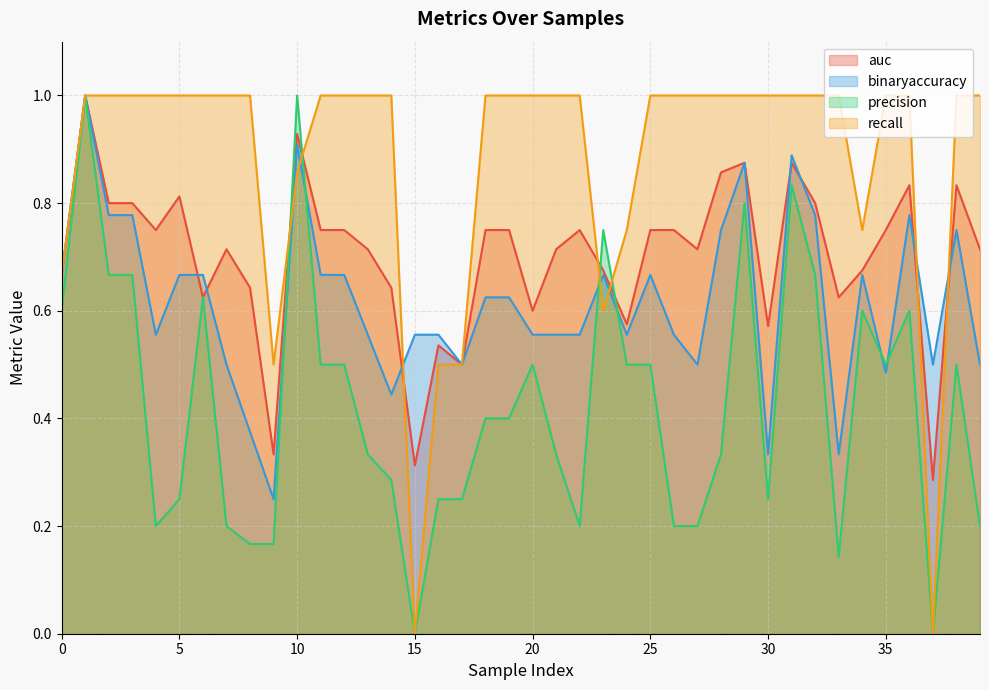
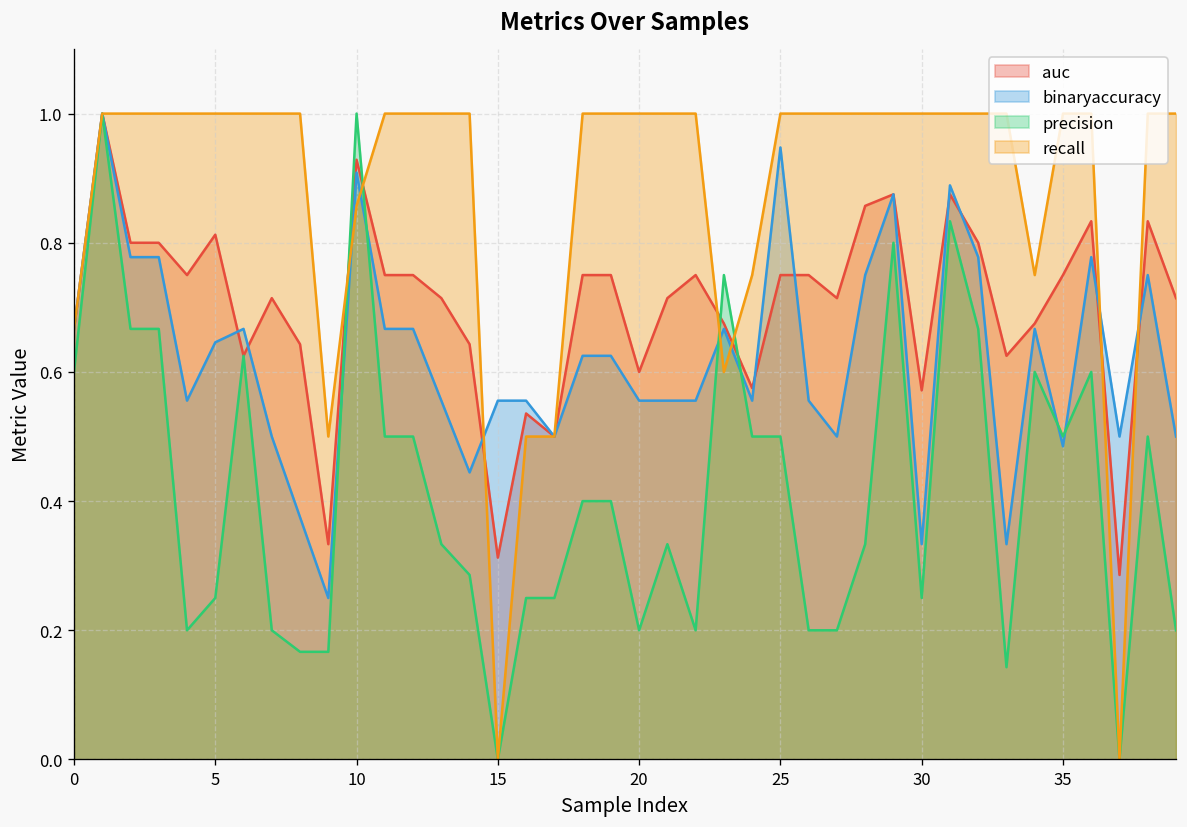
binaryaccuracy, 5: 0.67 -> 0.65
precision, 20: 0.5 -> 0.2
binaryaccuracy, 25: 0.67 -> 0.95
